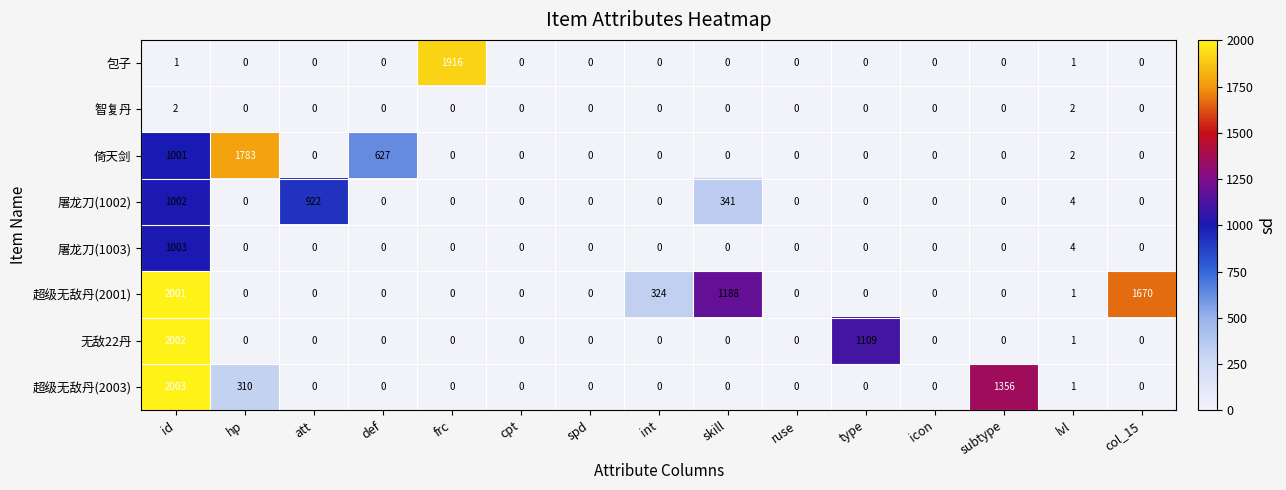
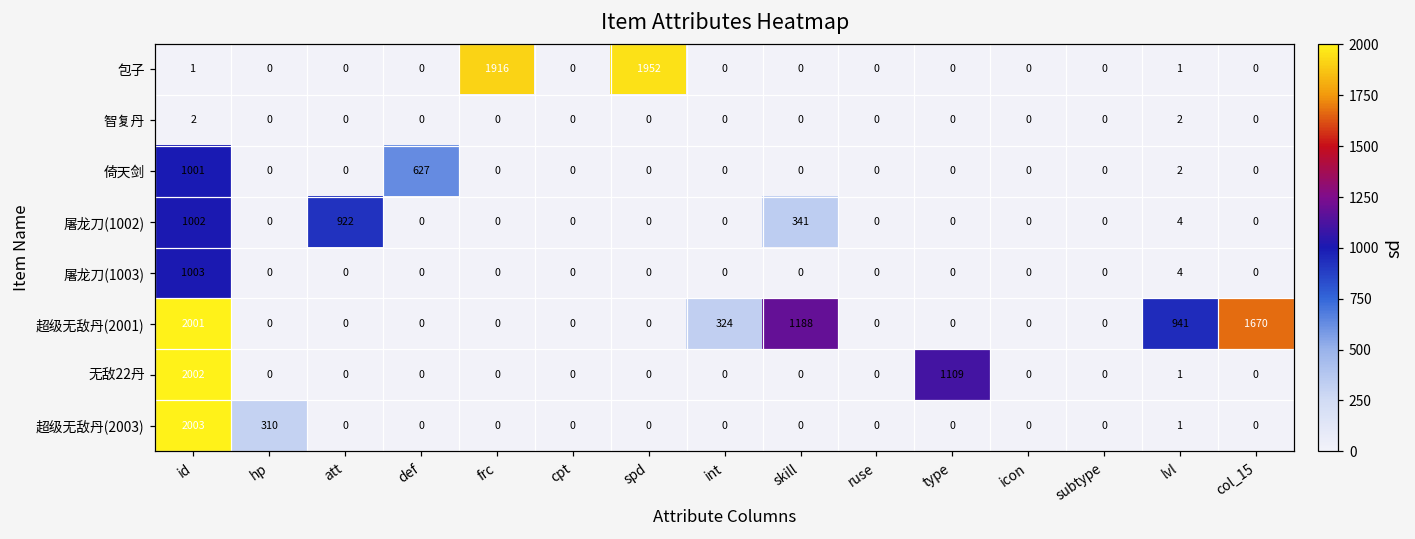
包子, spd: 0 -> 1952
倚天剑, hp: 1783 -> 0
超级无敌丹(2001), lvl: 1 -> 941
超级无敌丹(2003), subtype: 1356 -> 0
